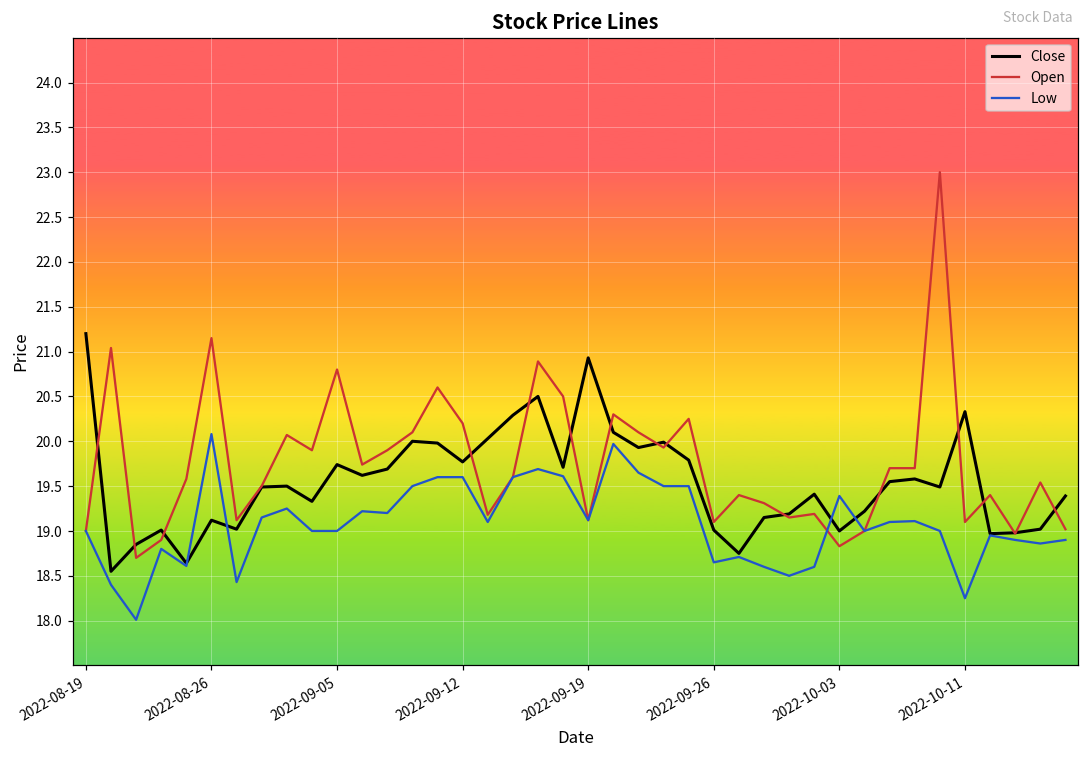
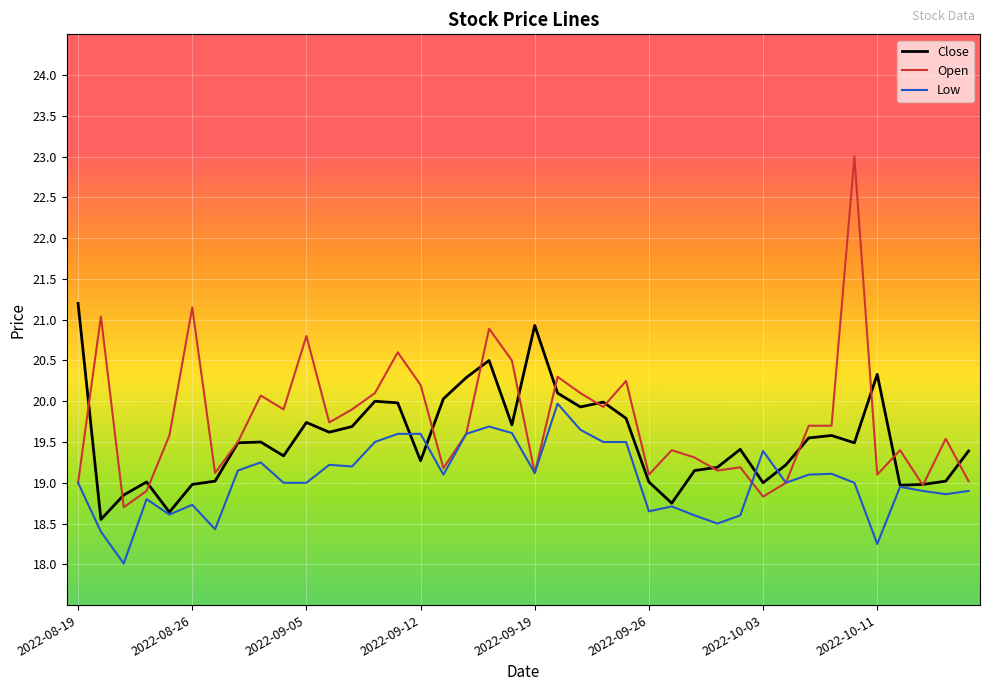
Close, 2022-08-26: 19.1 -> 19.0
Low, 2022-08-26: 20.1 -> 18.7
Close, 2022-09-12: 19.8 -> 19.3
